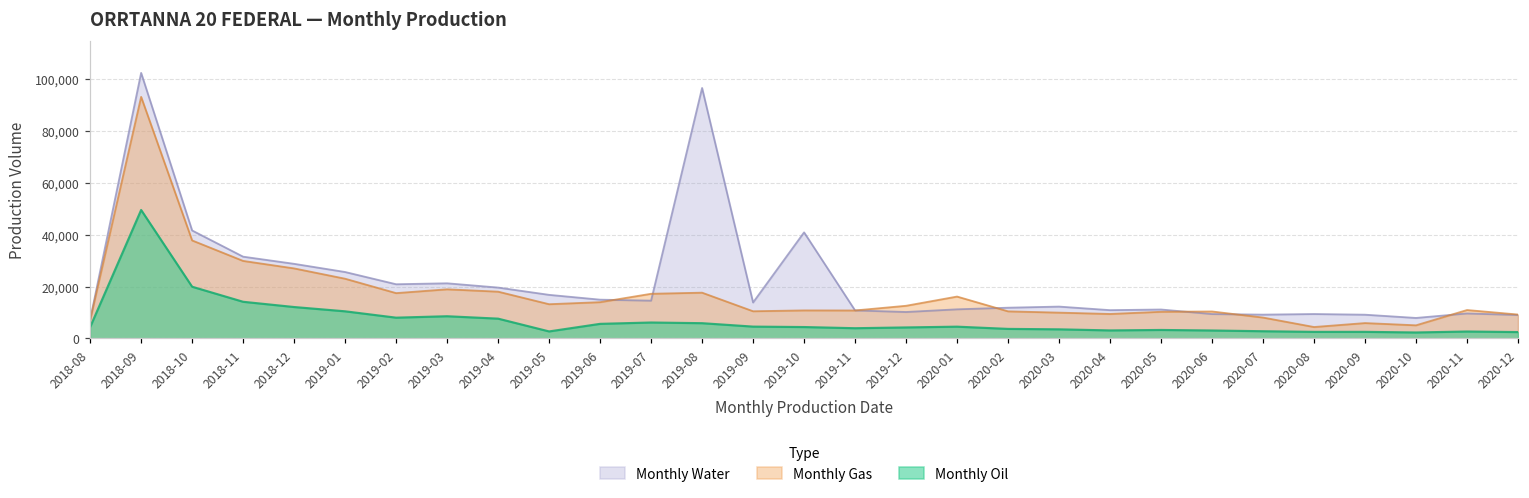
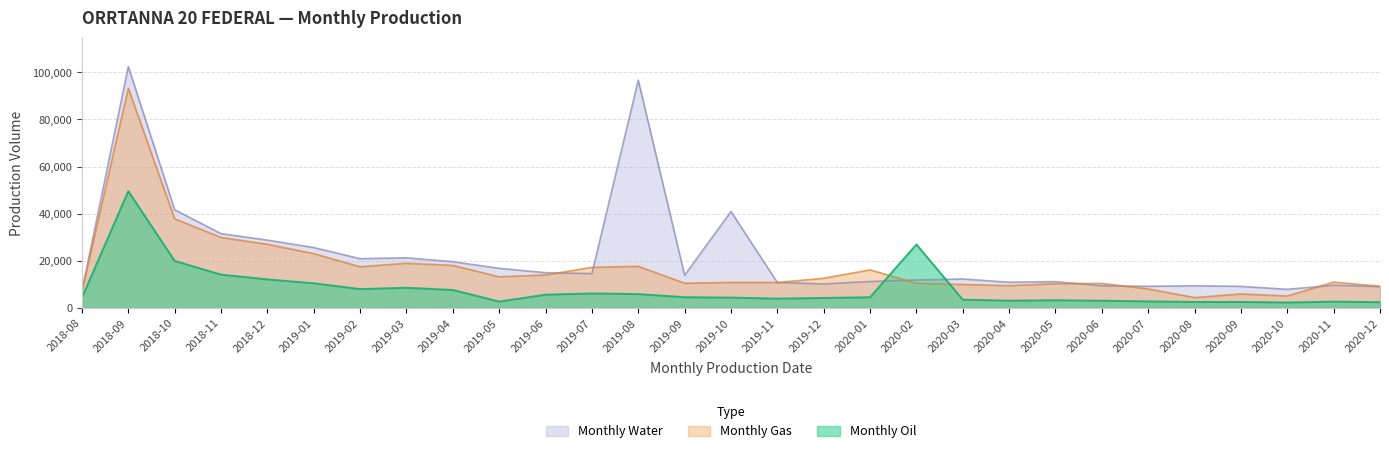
Monthly Oil, 2020-02: 4,000 -> 27,000
